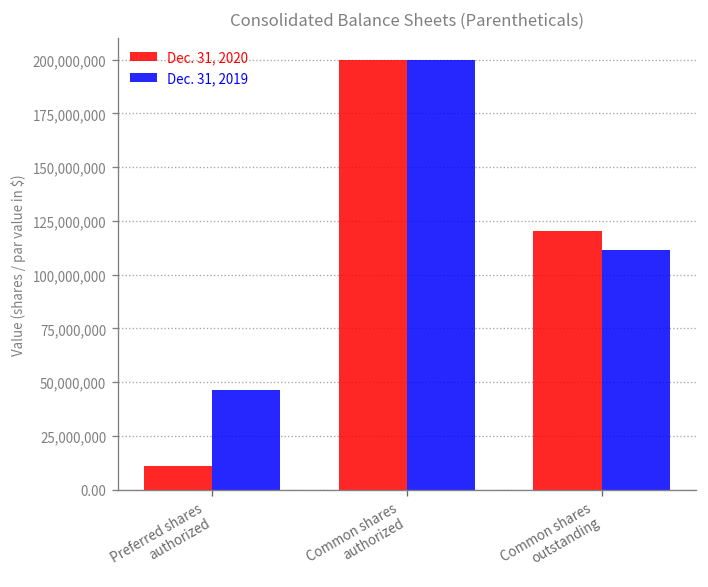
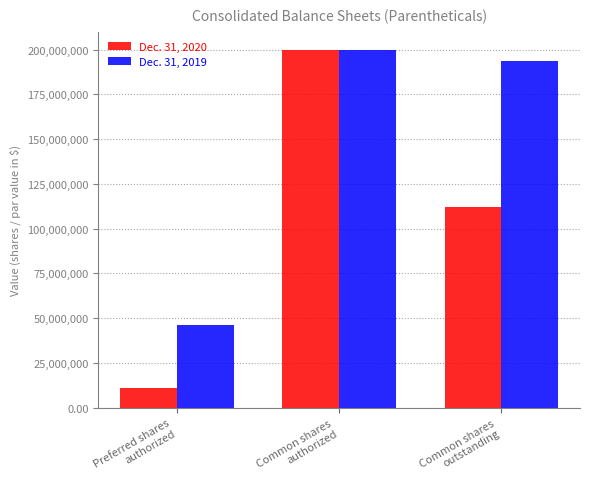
Dec. 31, 2020, Common shares outstanding: 120,000,000 -> 112,000,000
Dec. 31, 2019, Common shares outstanding: 112,000,000 -> 194,000,000
